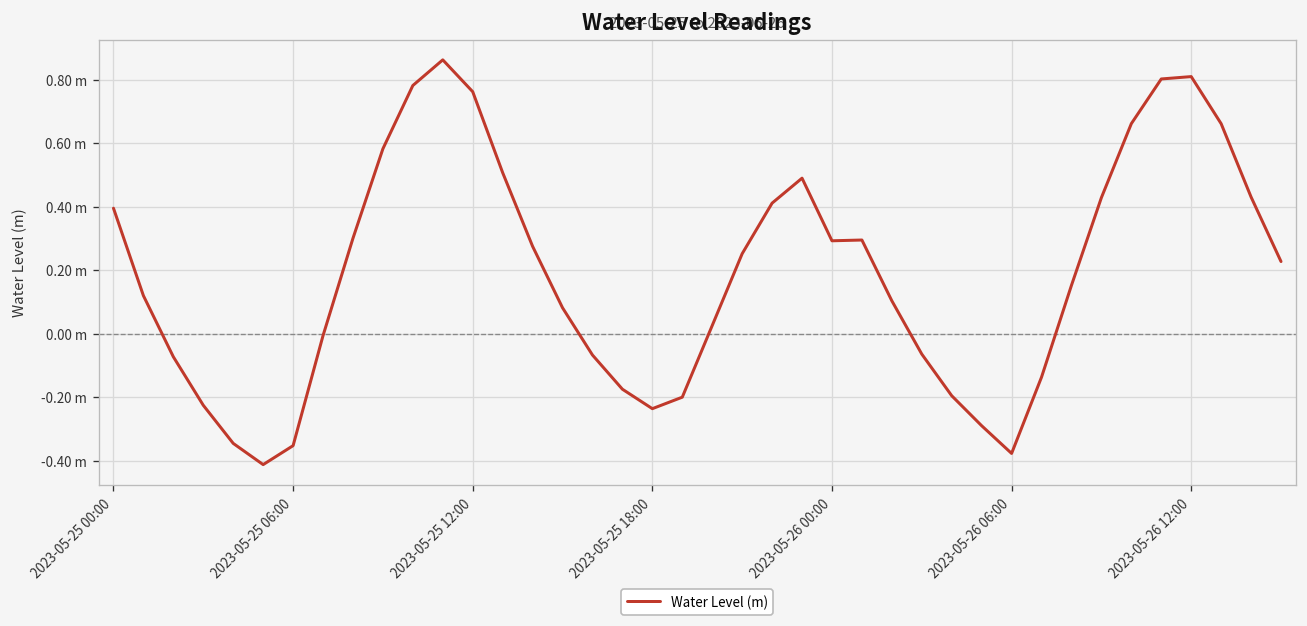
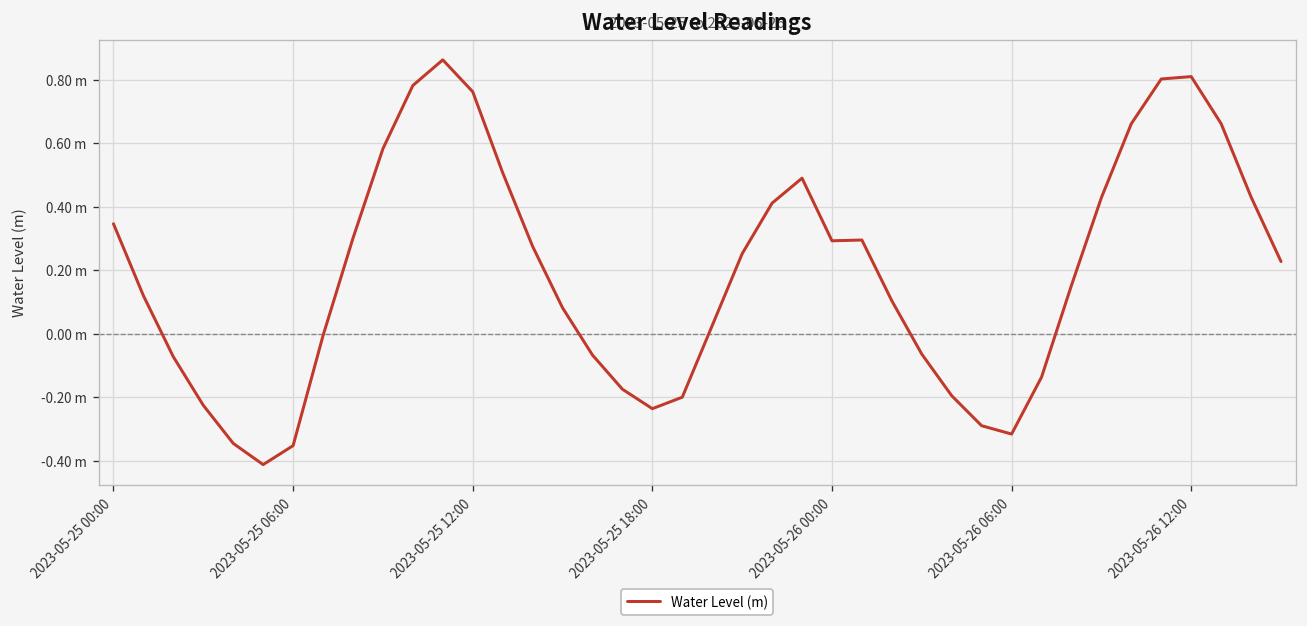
2023-05-25 00:00: 0.40 m -> 0.35 m
2023-05-26 06:00: -0.38 m -> -0.32 m
